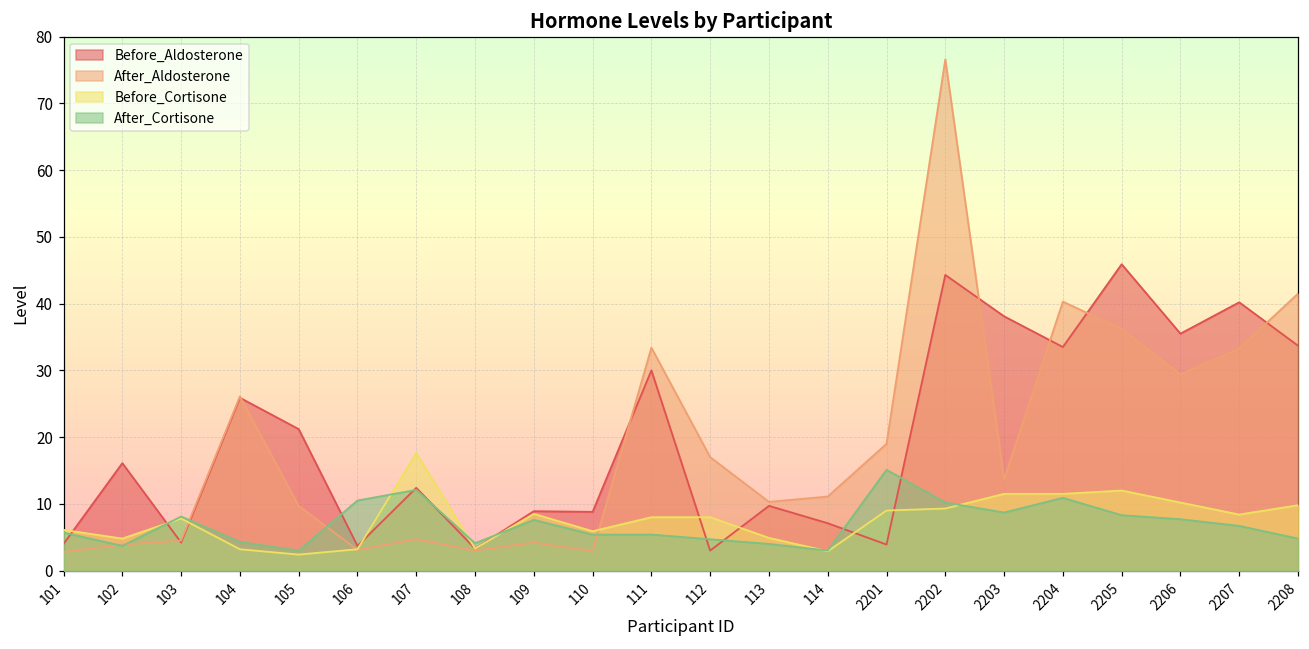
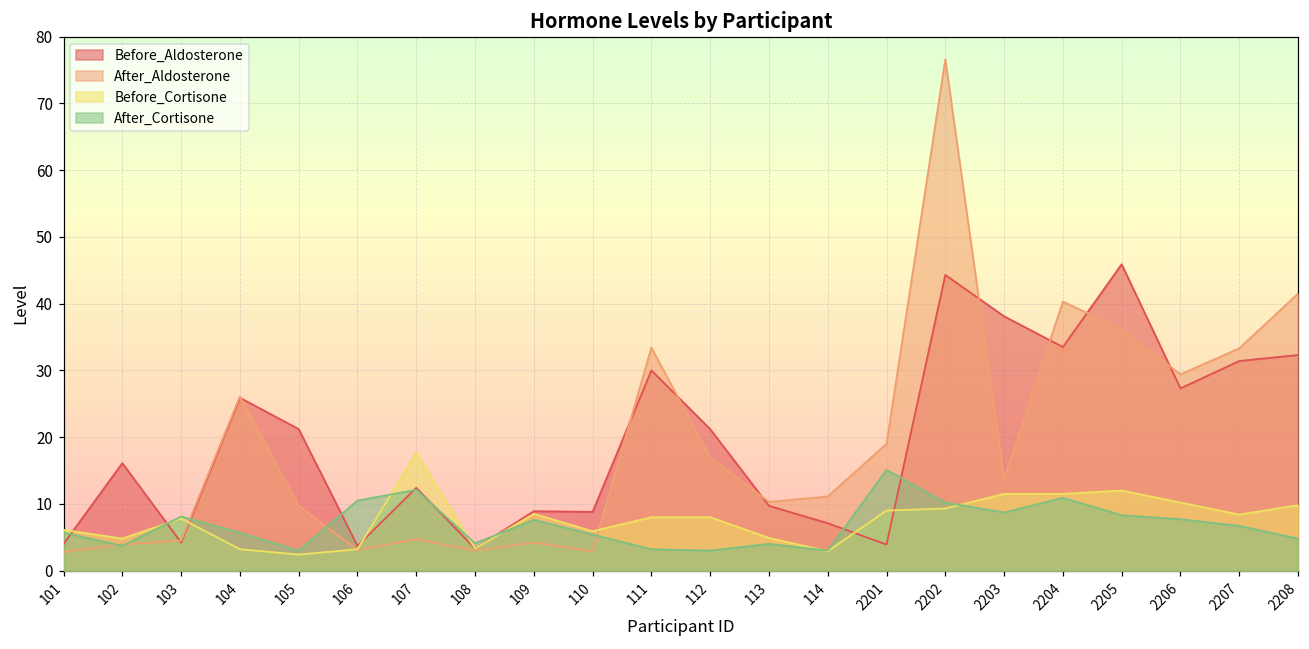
After_Cortisone, 104: 4 -> 6
After_Cortisone, 111: 5 -> 3
Before_Aldosterone, 112: 3 -> 21
After_Cortisone, 112: 5 -> 3
Before_Aldosterone, 2206: 36 -> 27
Before_Aldosterone, 2207: 40 -> 31
Before_Aldosterone, 2208: 34 -> 32
